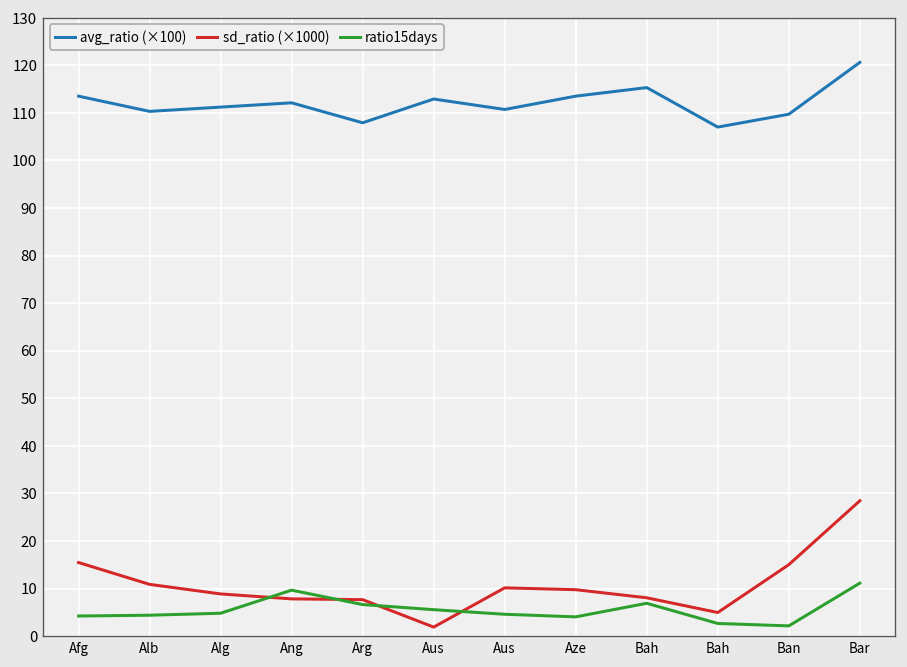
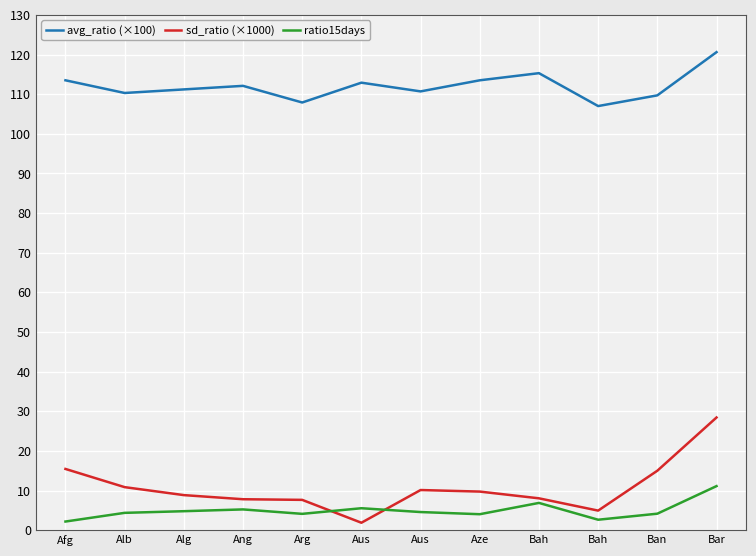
ratio15days, Afg: 4 -> 2
ratio15days, Ang: 10 -> 5
ratio15days, Arg: 7 -> 4
ratio15days, Ban: 2 -> 4
